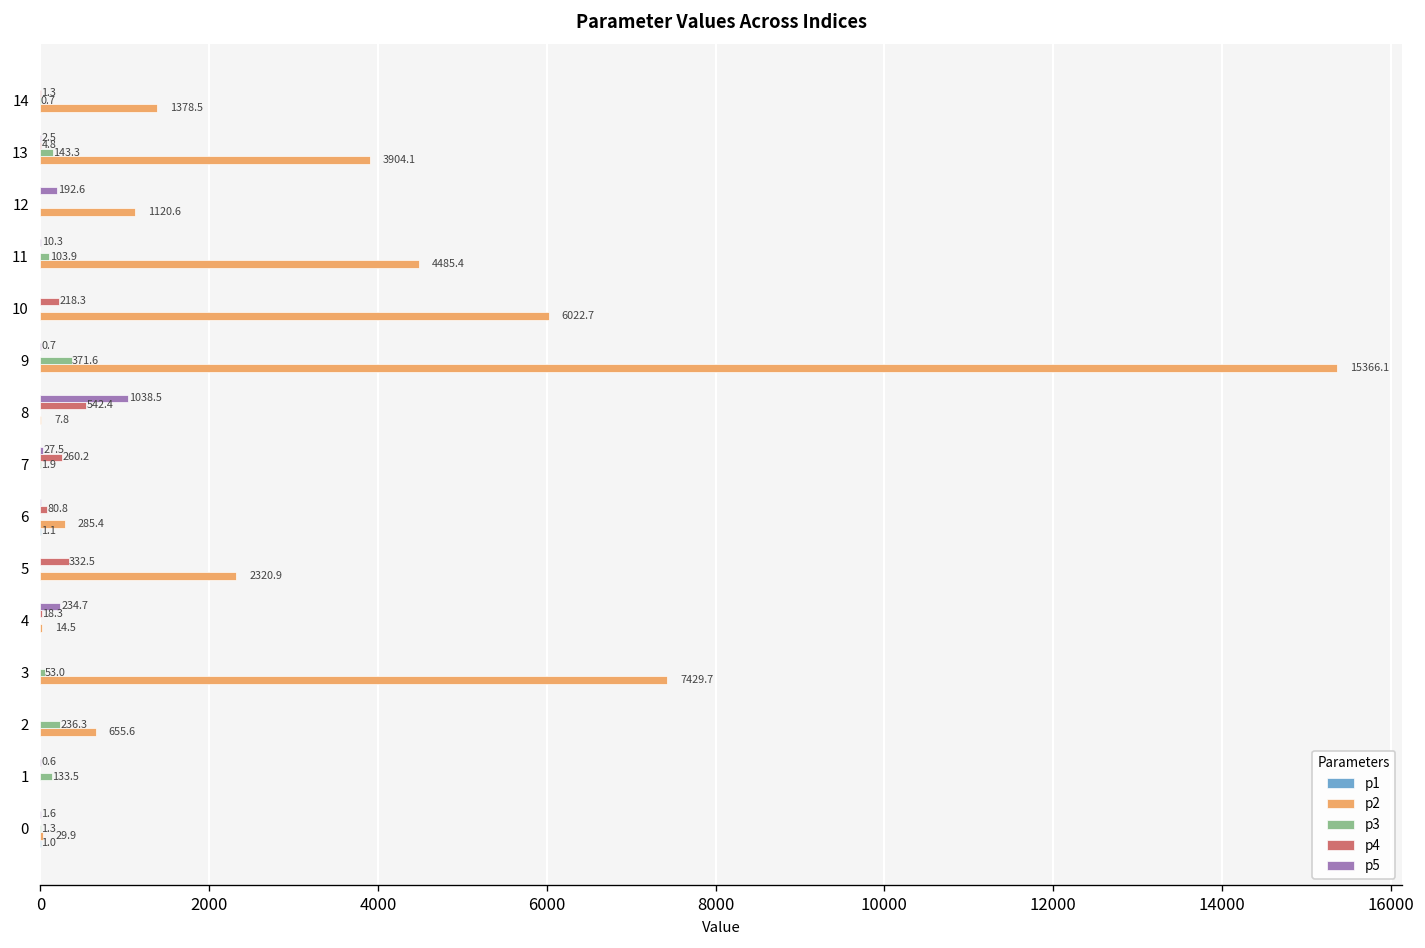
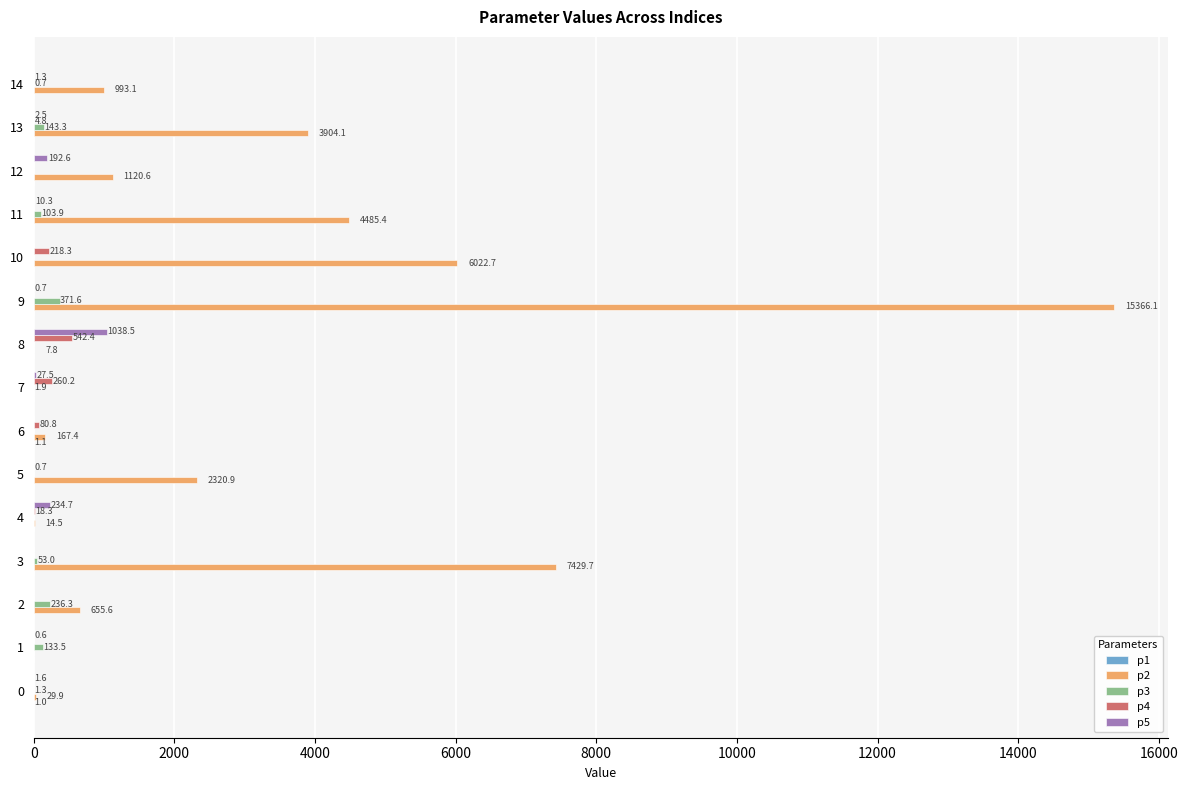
p2, 14: 1378.5 -> 993.1
p2, 6: 285.4 -> 167.4
p4, 5: 332.5 -> 0.7
